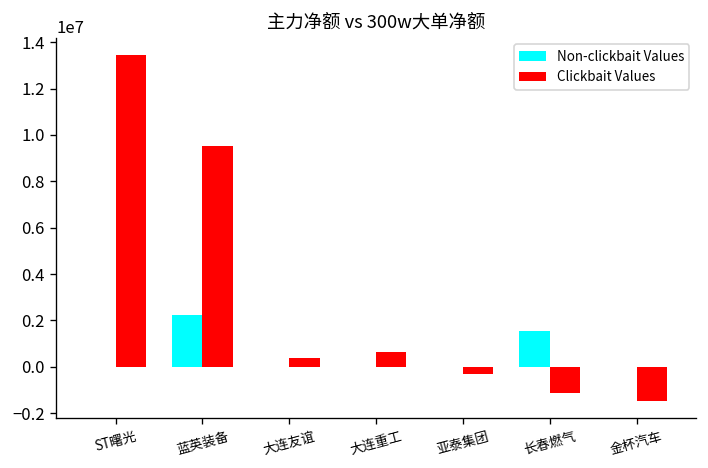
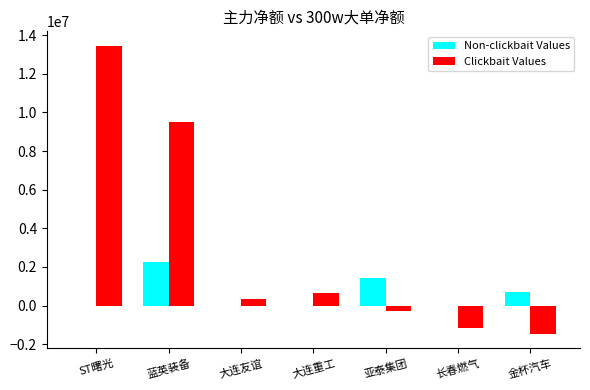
Non-clickbait Values, 亚泰集团: 0 -> 1400000
Non-clickbait Values, 长春燃气: 1500000 -> 0
Non-clickbait Values, 金杯汽车: 0 -> 700000
